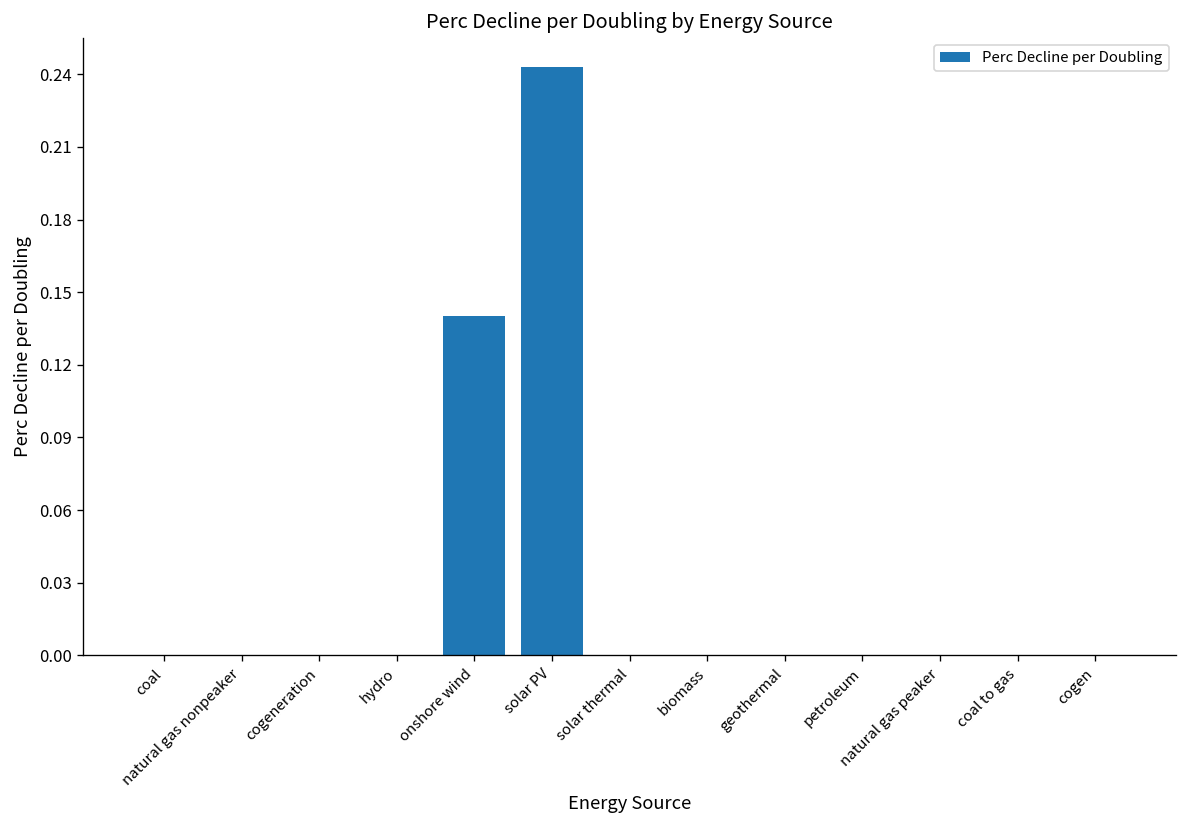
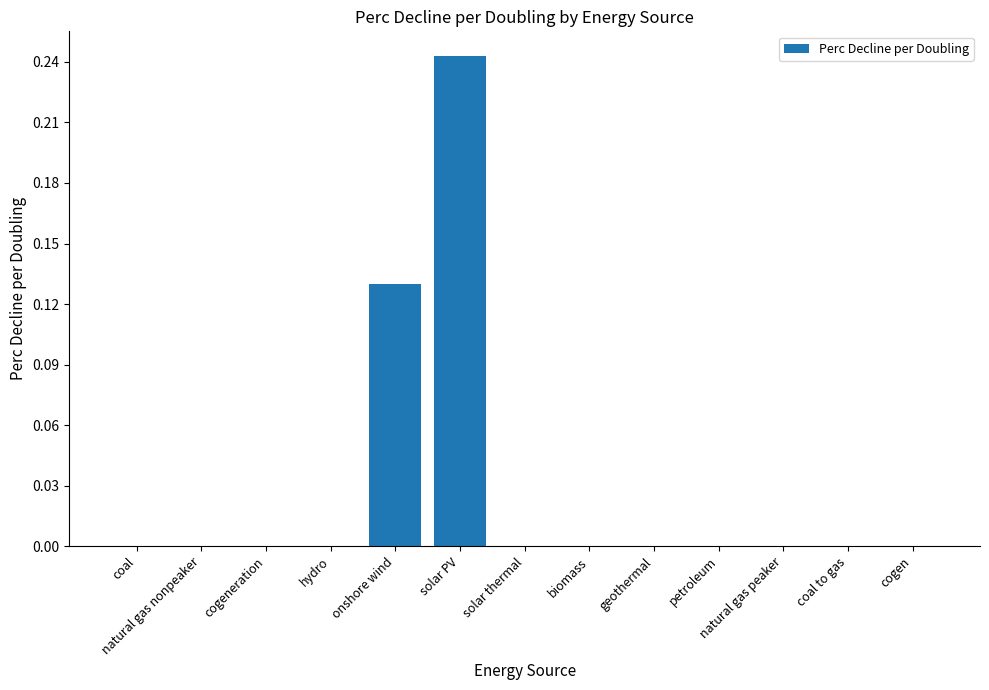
onshore wind: 0.14 -> 0.13
